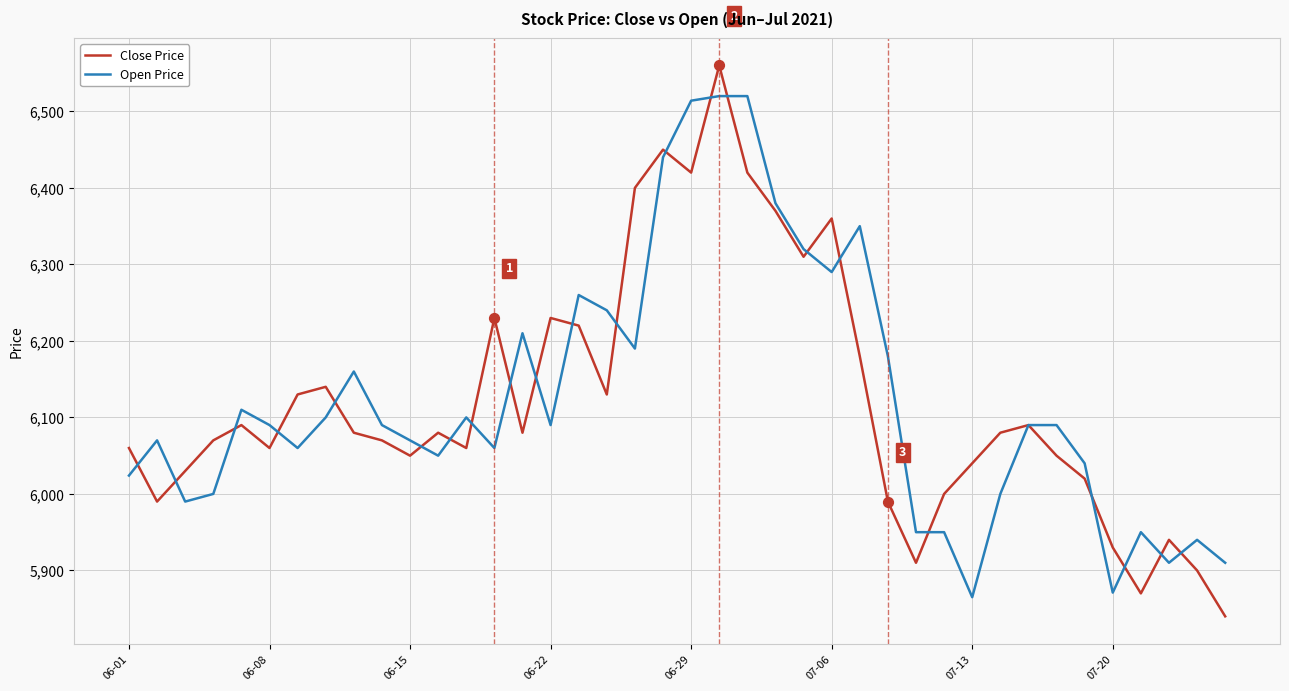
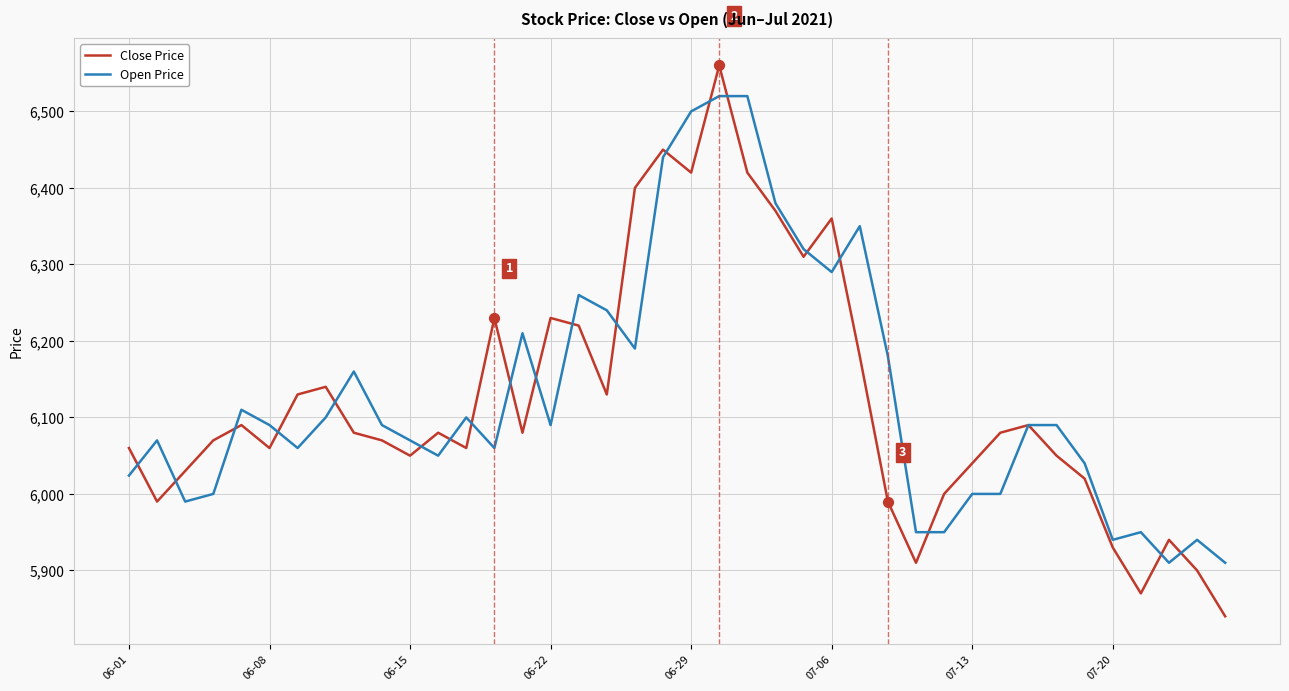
Open Price, 06-29: 6,510 -> 6,500
Open Price, 07-13: 5,870 -> 6,000
Open Price, 07-20: 5,870 -> 5,940
